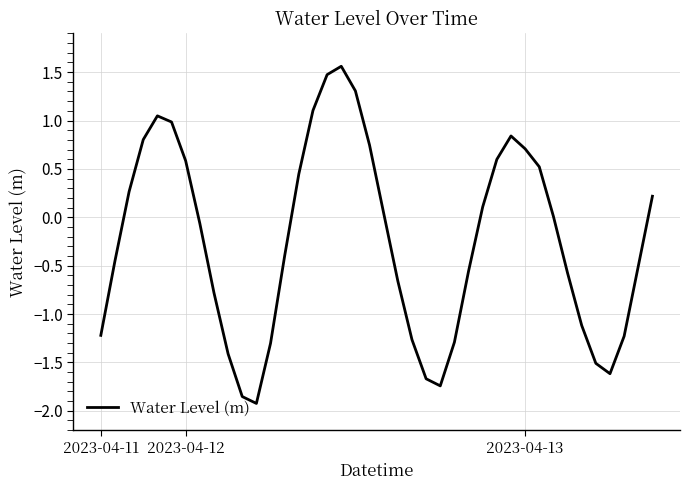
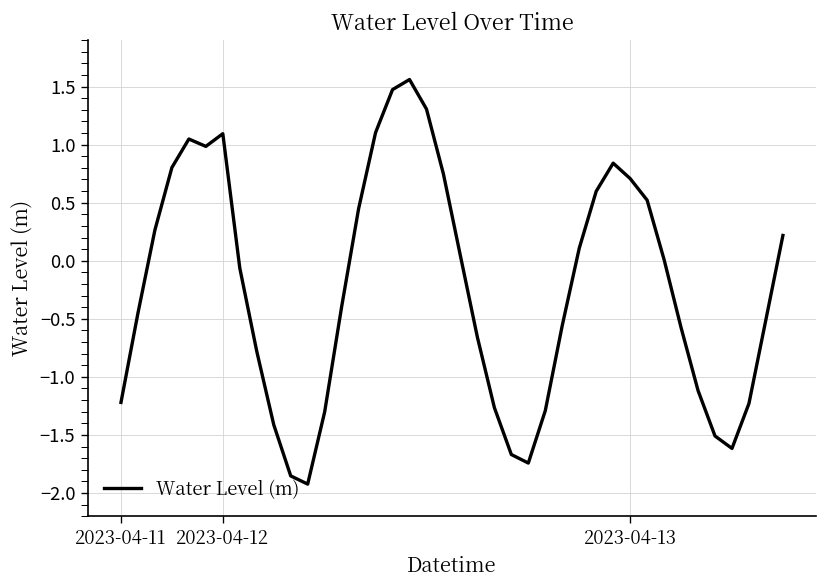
2023-04-12: 0.6 -> 1.1
